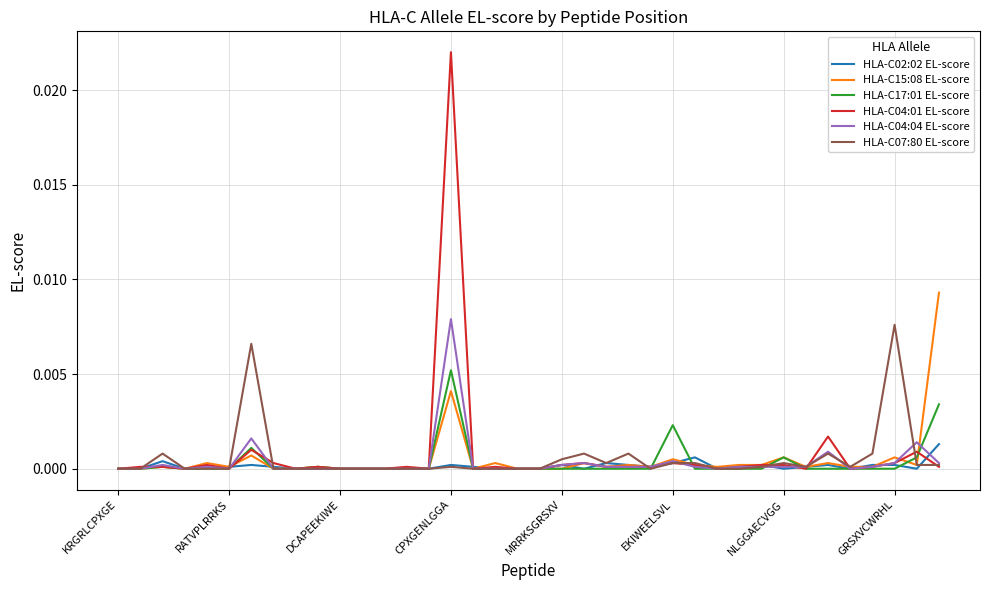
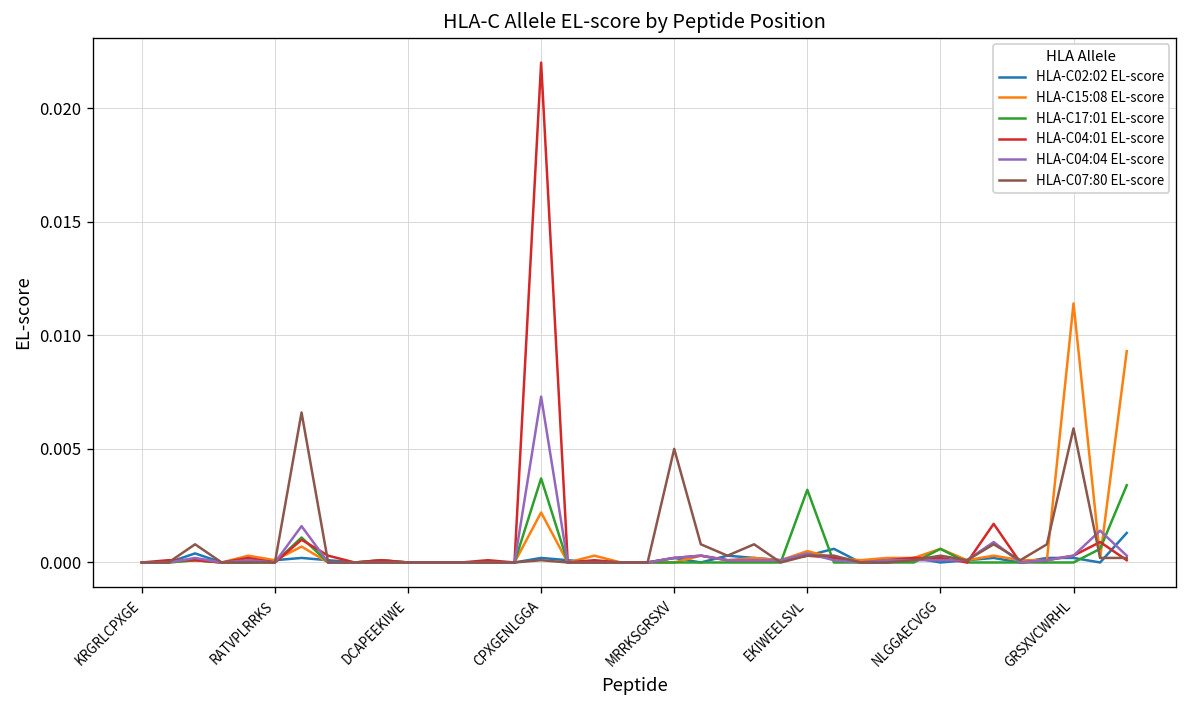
HLA-C15:08 EL-score, CPXGENLGGA: 0.0041 -> 0.0022
HLA-C17:01 EL-score, CPXGENLGGA: 0.0052 -> 0.0037
HLA-C04:04 EL-score, CPXGENLGGA: 0.0079 -> 0.0073
HLA-C07:80 EL-score, MRRKSGRSXV: 0.0005 -> 0.0050
HLA-C17:01 EL-score, EKIWEELSVL: 0.0023 -> 0.0032
HLA-C15:08 EL-score, GRSXVCWRHL: 0.0006 -> 0.0114
HLA-C07:80 EL-score, GRSXVCWRHL: 0.0076 -> 0.0059
